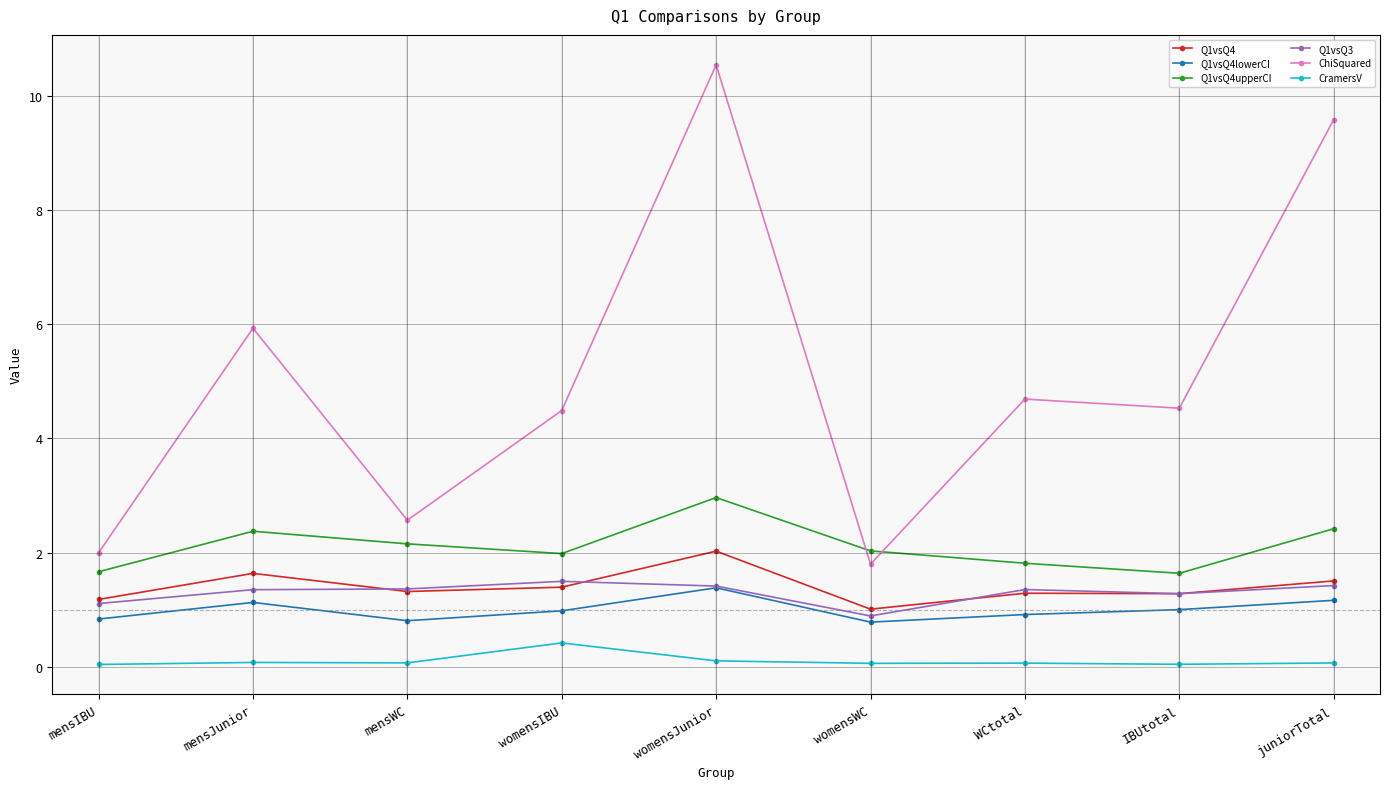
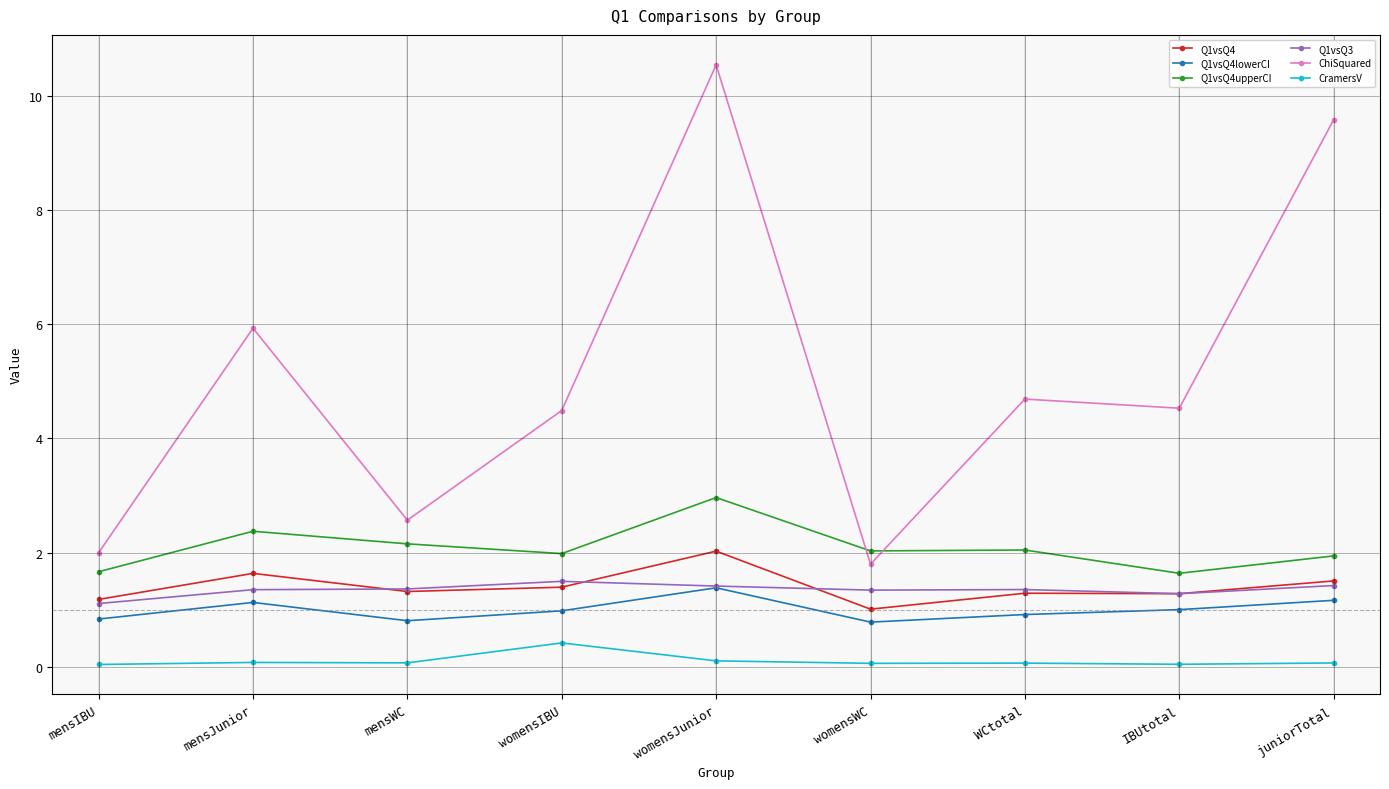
Q1vsQ3, womensWC: 0.9 -> 1.3
Q1vsQ4upperCI, WCtotal: 1.8 -> 2.0
Q1vsQ4upperCI, juniorTotal: 2.4 -> 1.9
